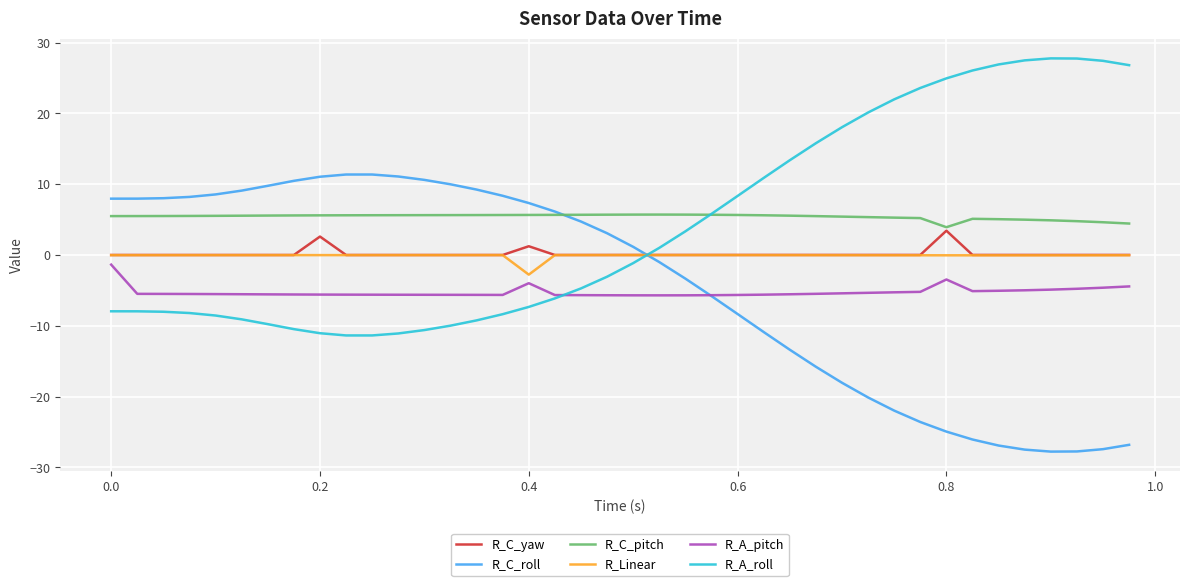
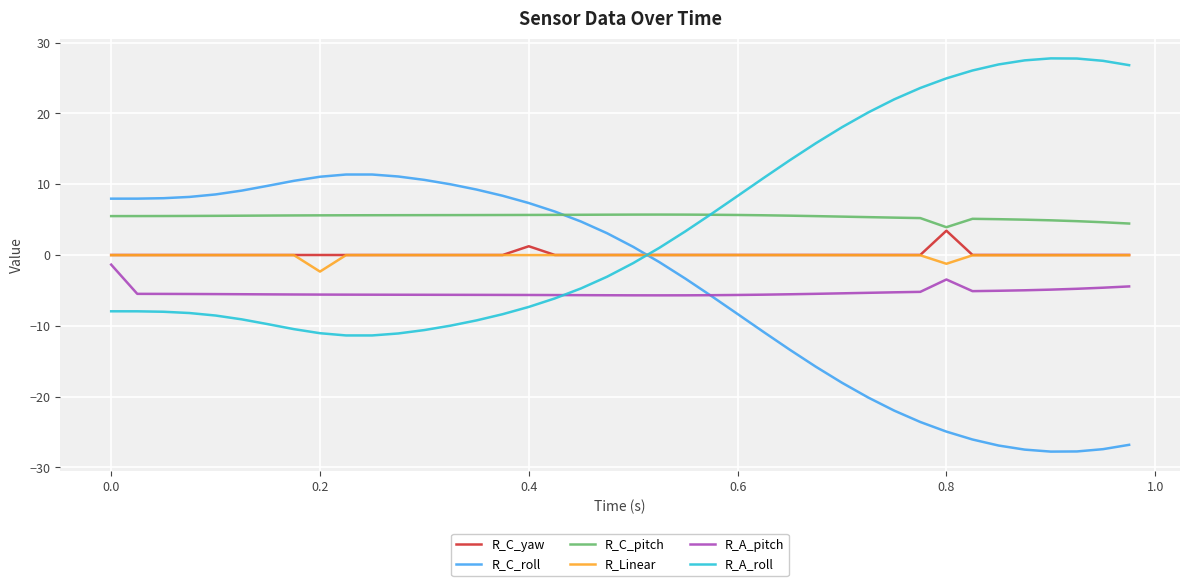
R_C_yaw, 0.2: 3 -> 0
R_Linear, 0.2: 0 -> -2
R_Linear, 0.4: -3 -> 0
R_A_pitch, 0.4: -4 -> -6
R_Linear, 0.8: 0 -> -1
